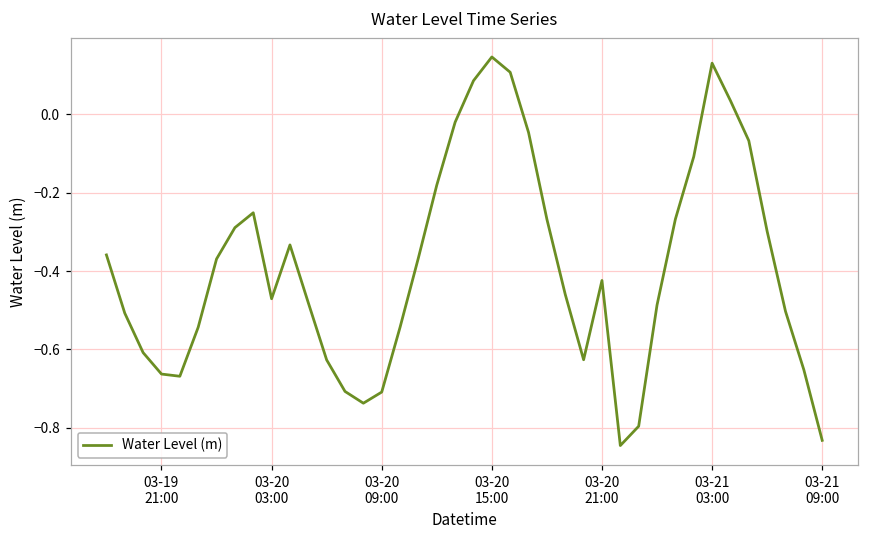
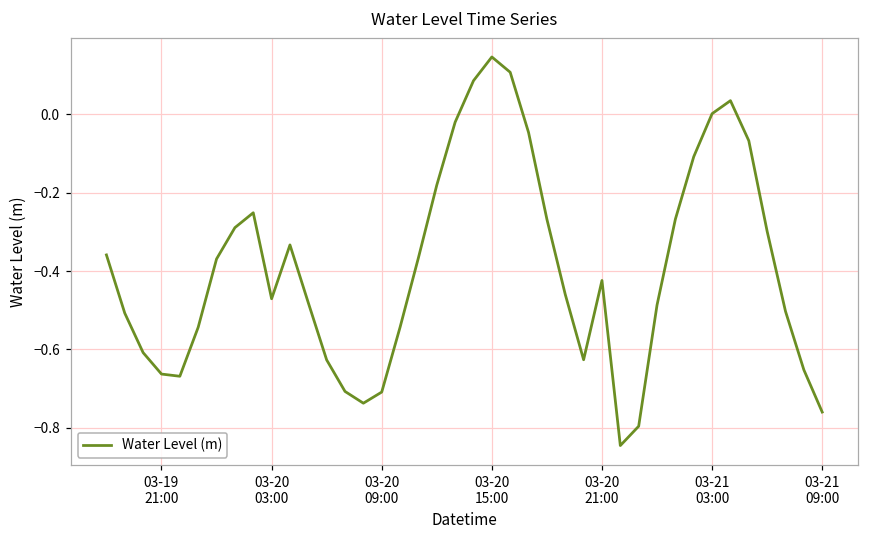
03-21 03:00: 0.13 -> 0.00
03-21 09:00: -0.83 -> -0.76
